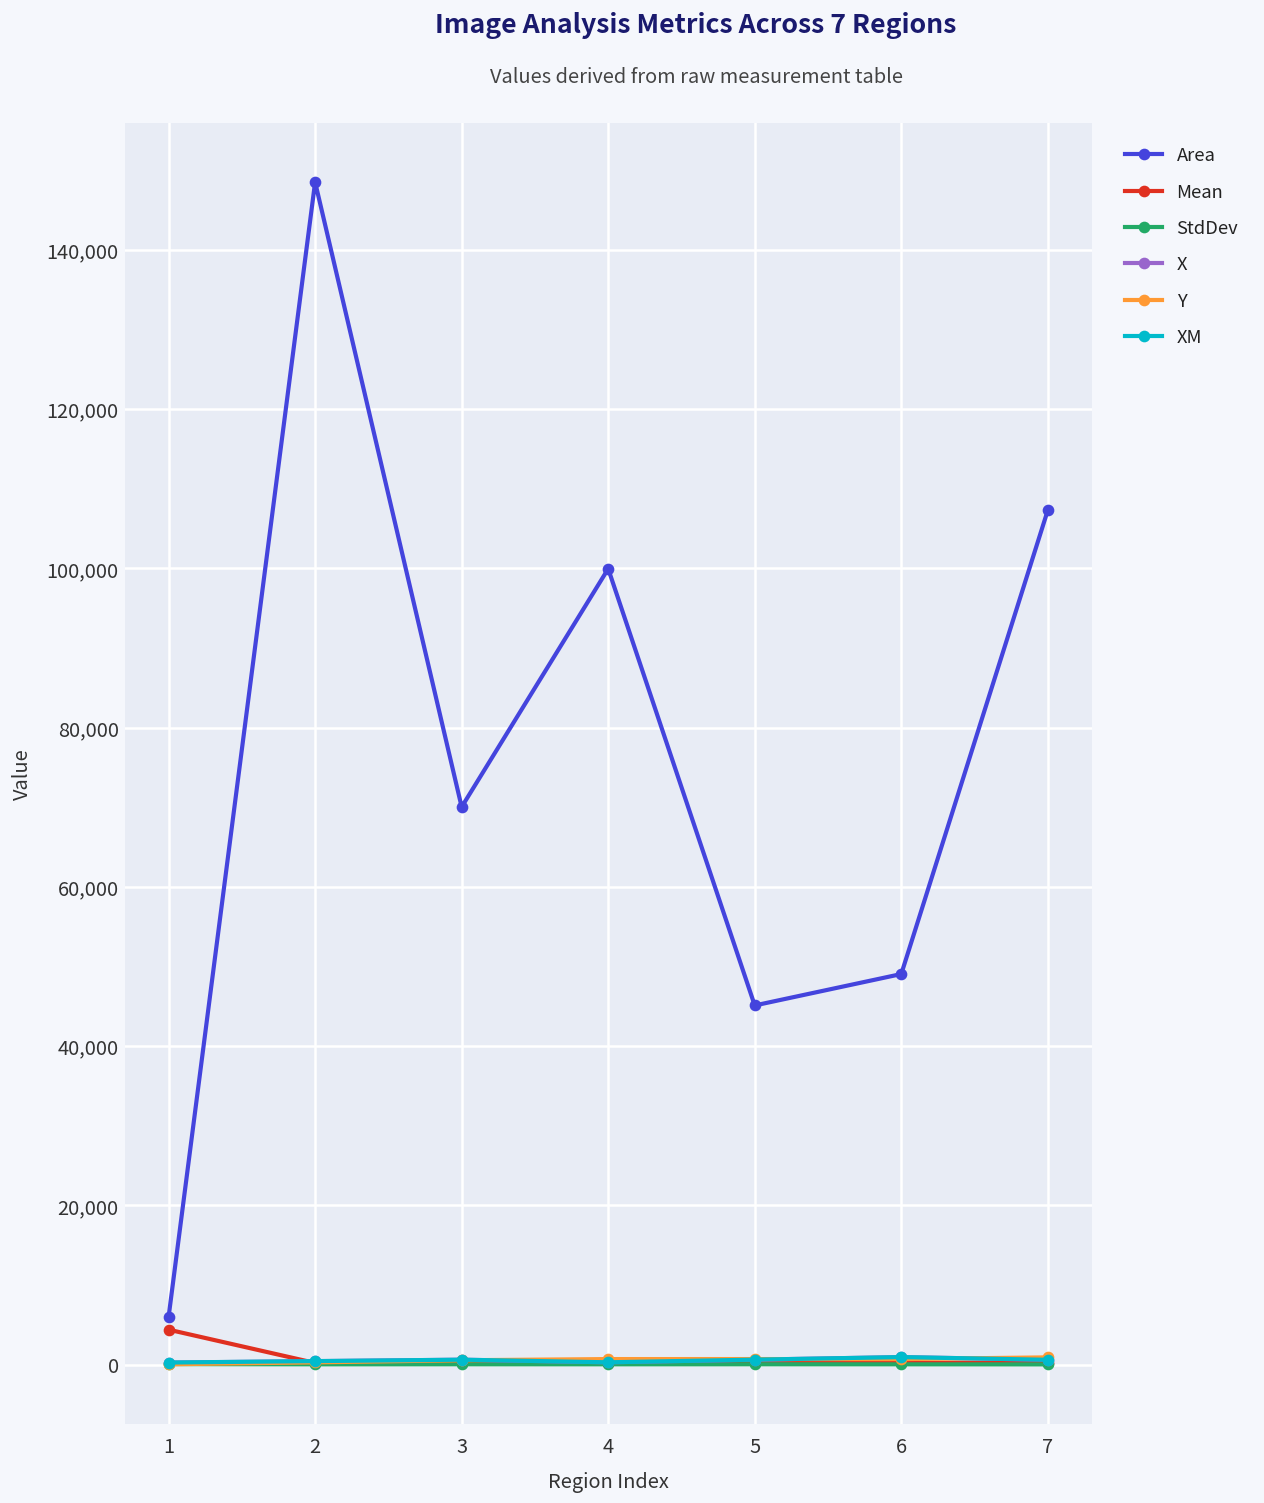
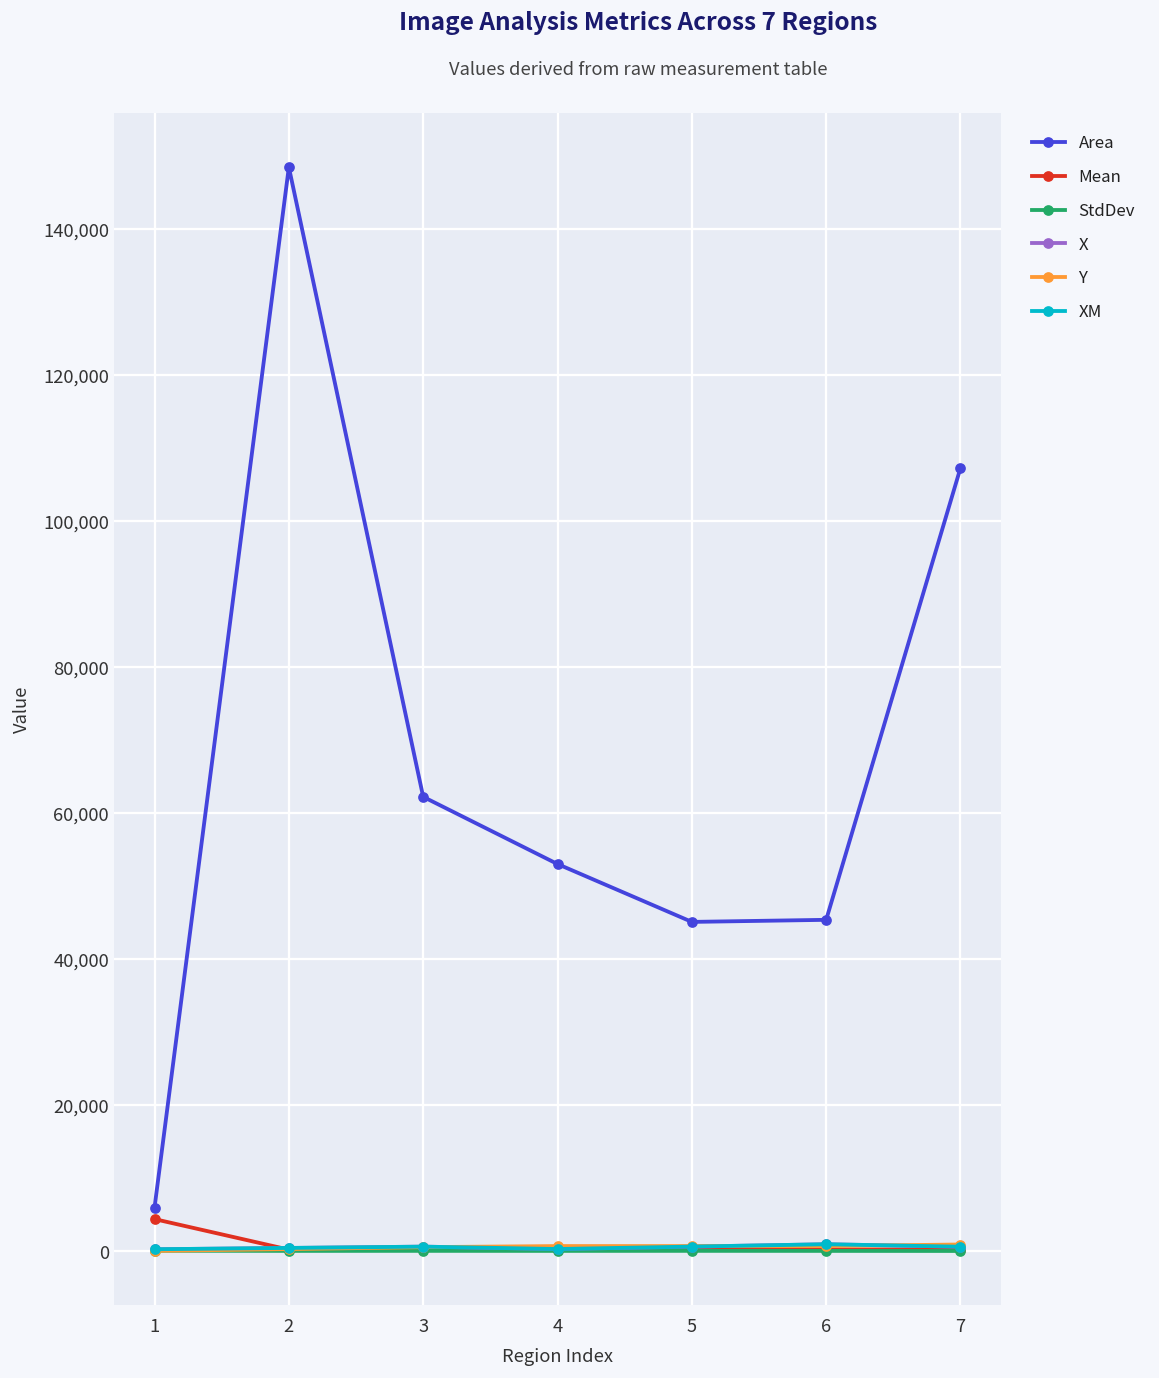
Area, 3: 70,000 -> 62,000
Area, 4: 100,000 -> 53,000
Area, 6: 49,000 -> 45,000
